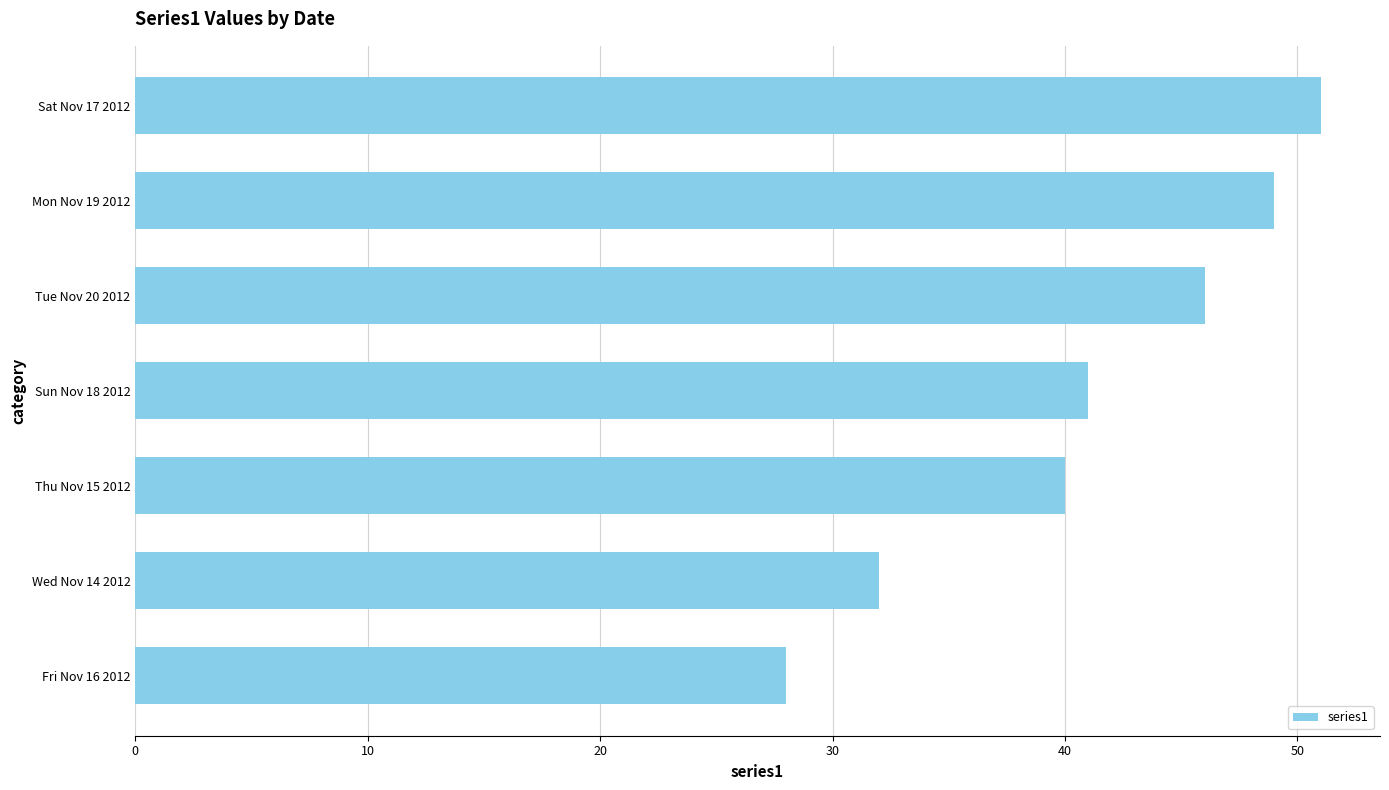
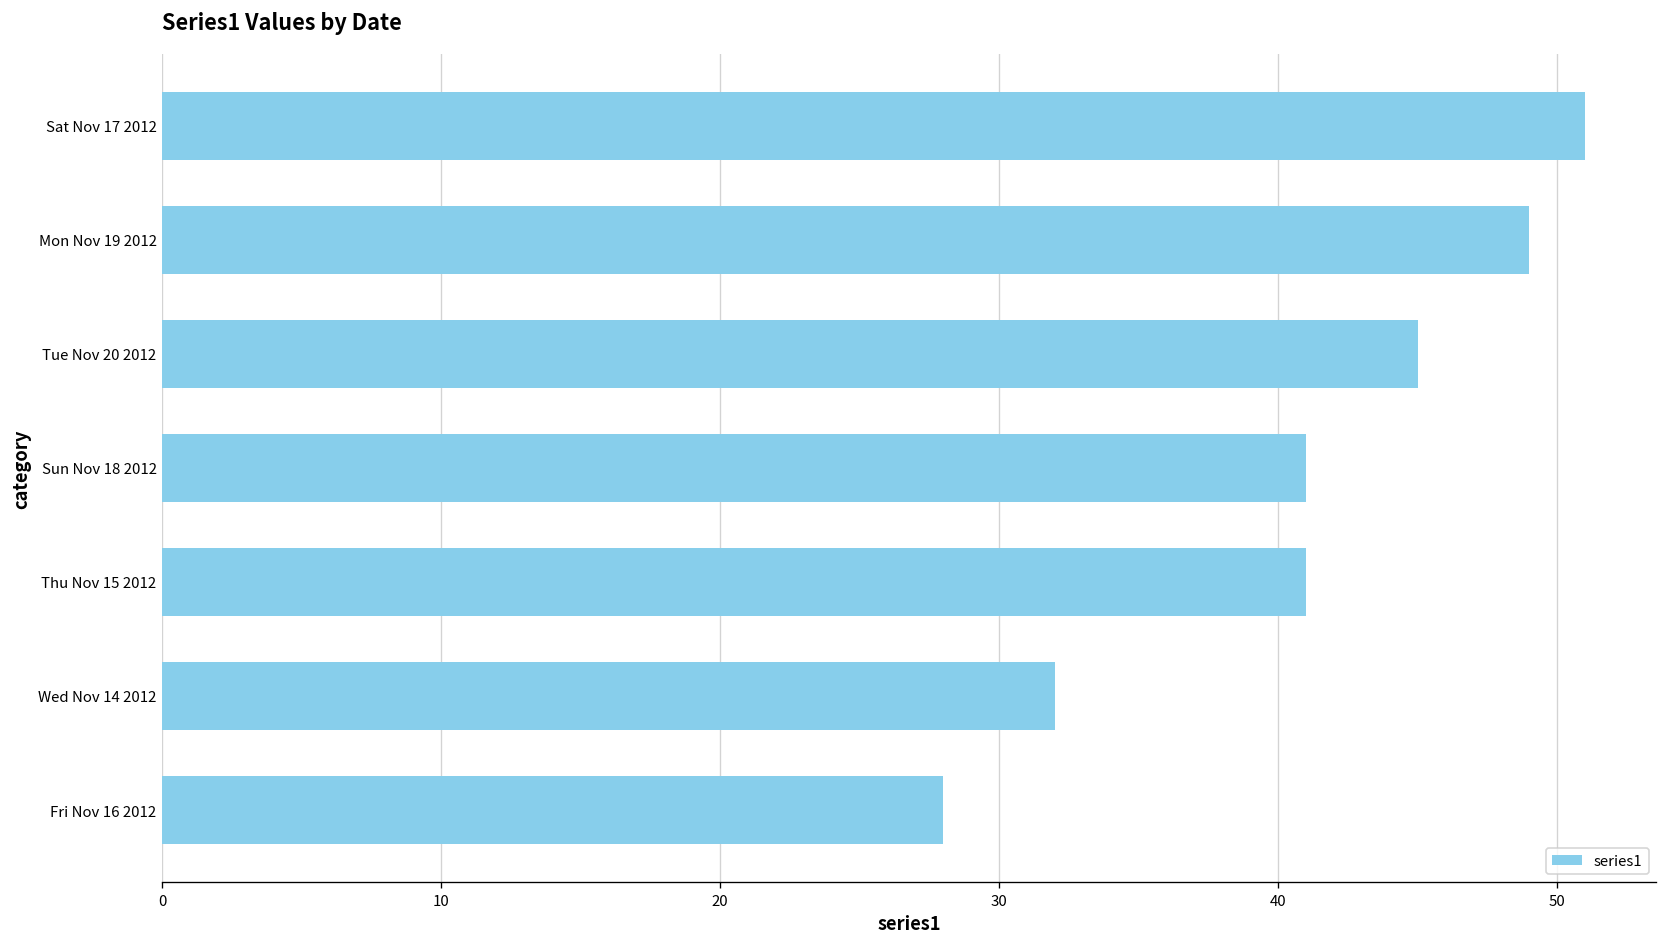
Tue Nov 20 2012: 46 -> 45
Thu Nov 15 2012: 40 -> 41
